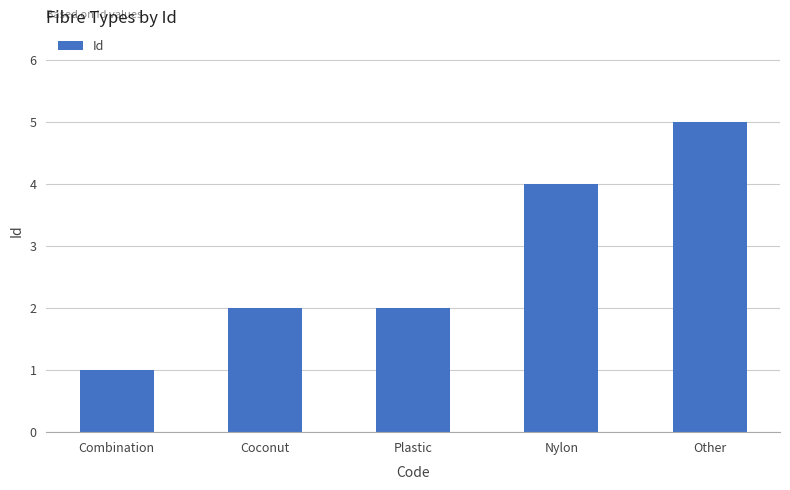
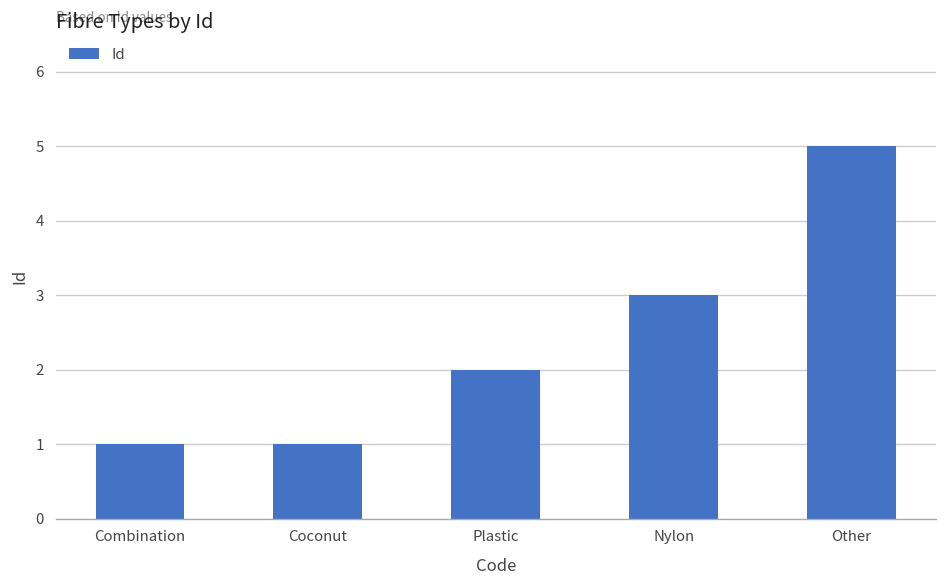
Coconut: 2 -> 1
Nylon: 4 -> 3
